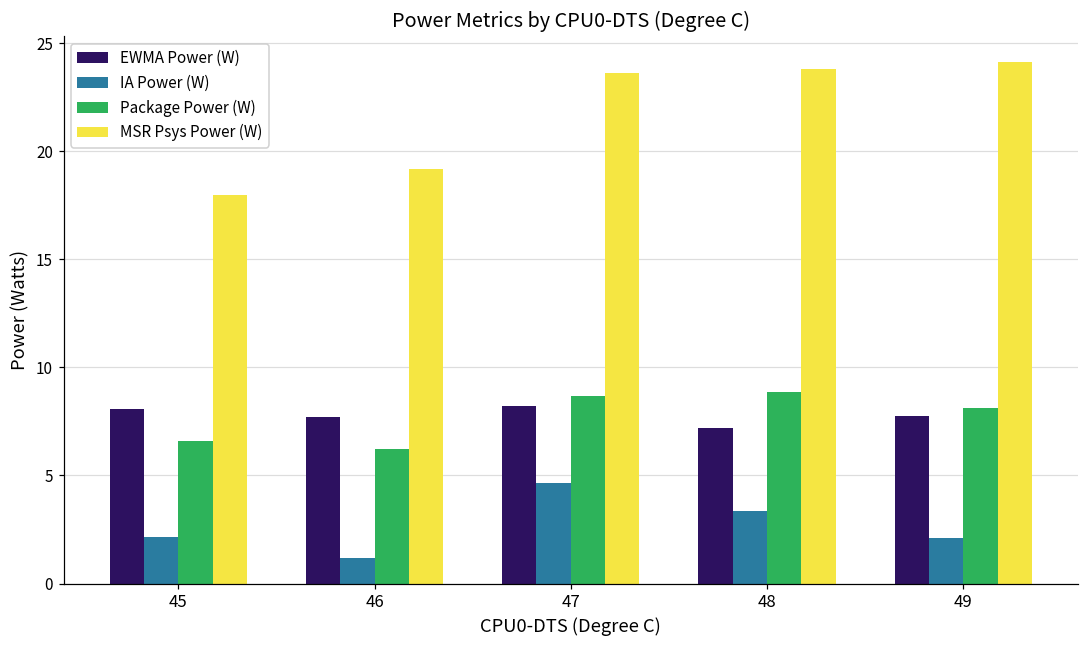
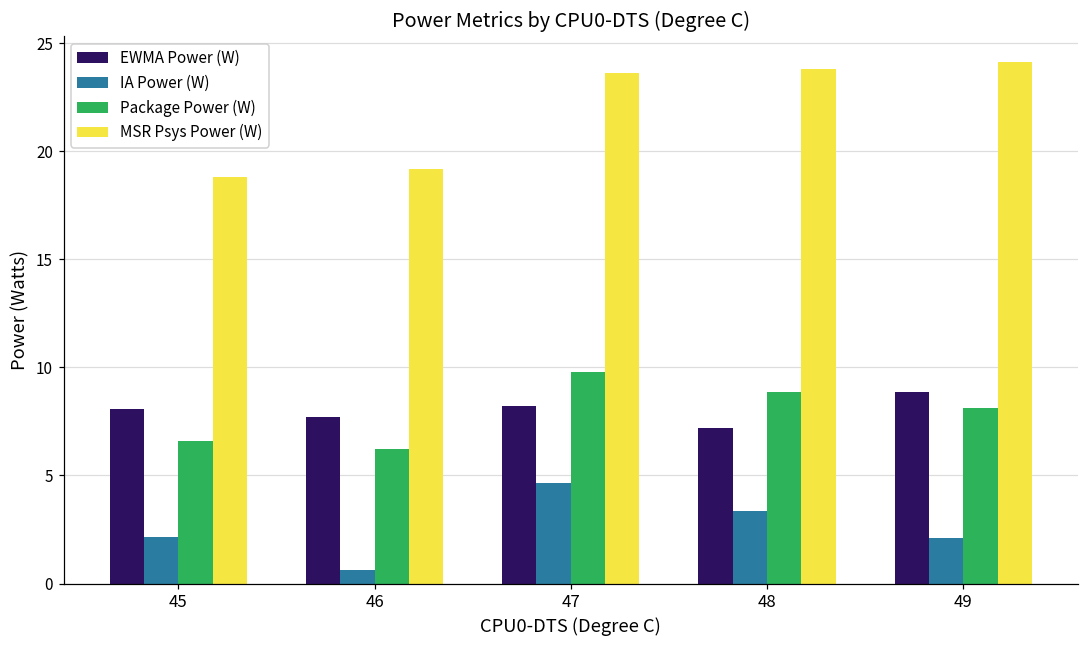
MSR Psys Power (W), 45: 18.0 -> 18.8
IA Power (W), 46: 1.2 -> 0.6
Package Power (W), 47: 8.7 -> 9.8
EWMA Power (W), 49: 7.8 -> 8.8
